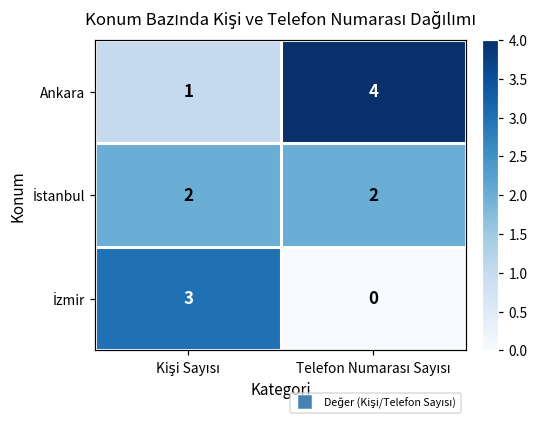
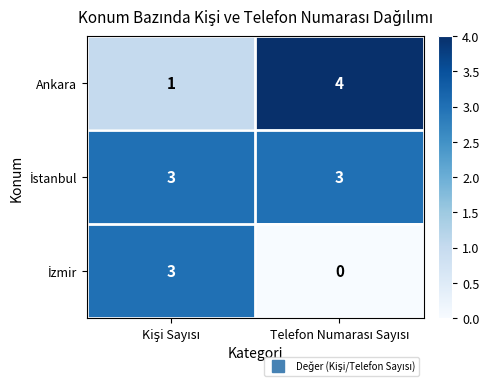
İstanbul, Kişi Sayısı: 2 -> 3
İstanbul, Telefon Numarası Sayısı: 2 -> 3
